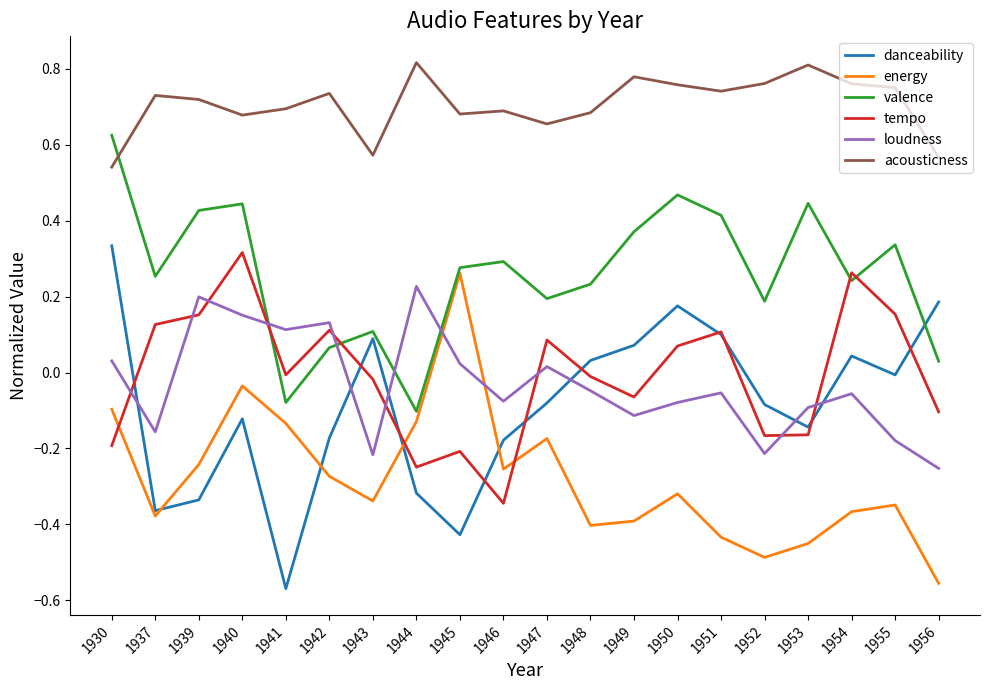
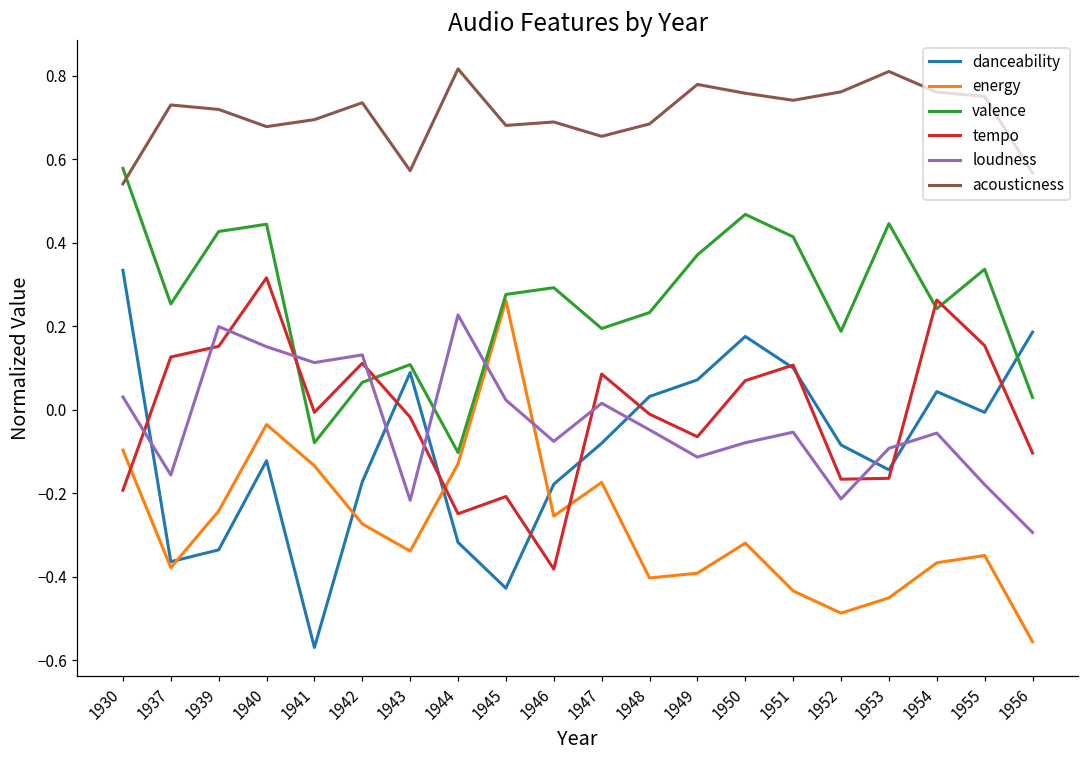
valence, 1930: 0.62 -> 0.58
tempo, 1946: -0.34 -> -0.38
loudness, 1956: -0.25 -> -0.29
